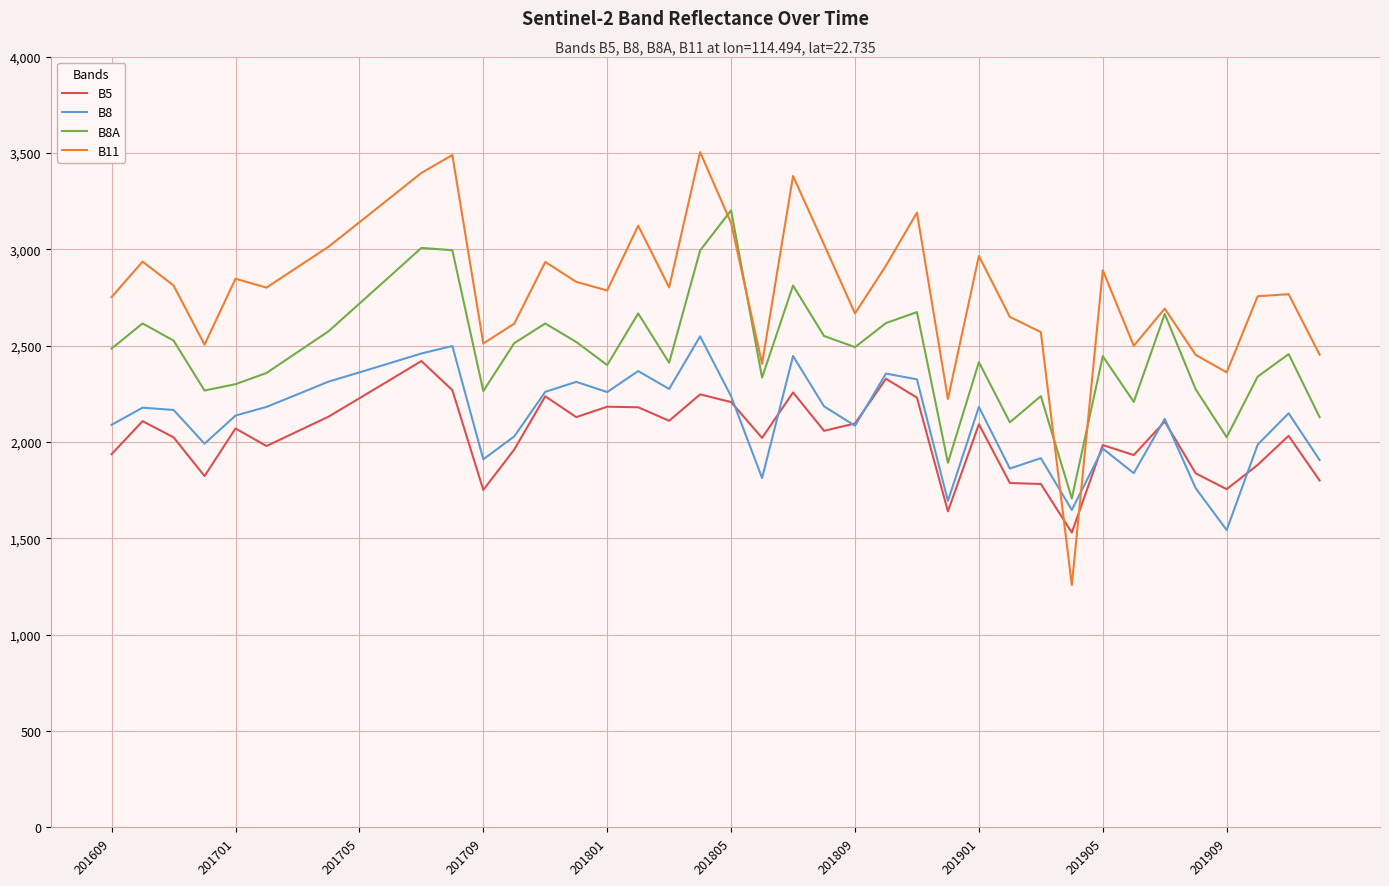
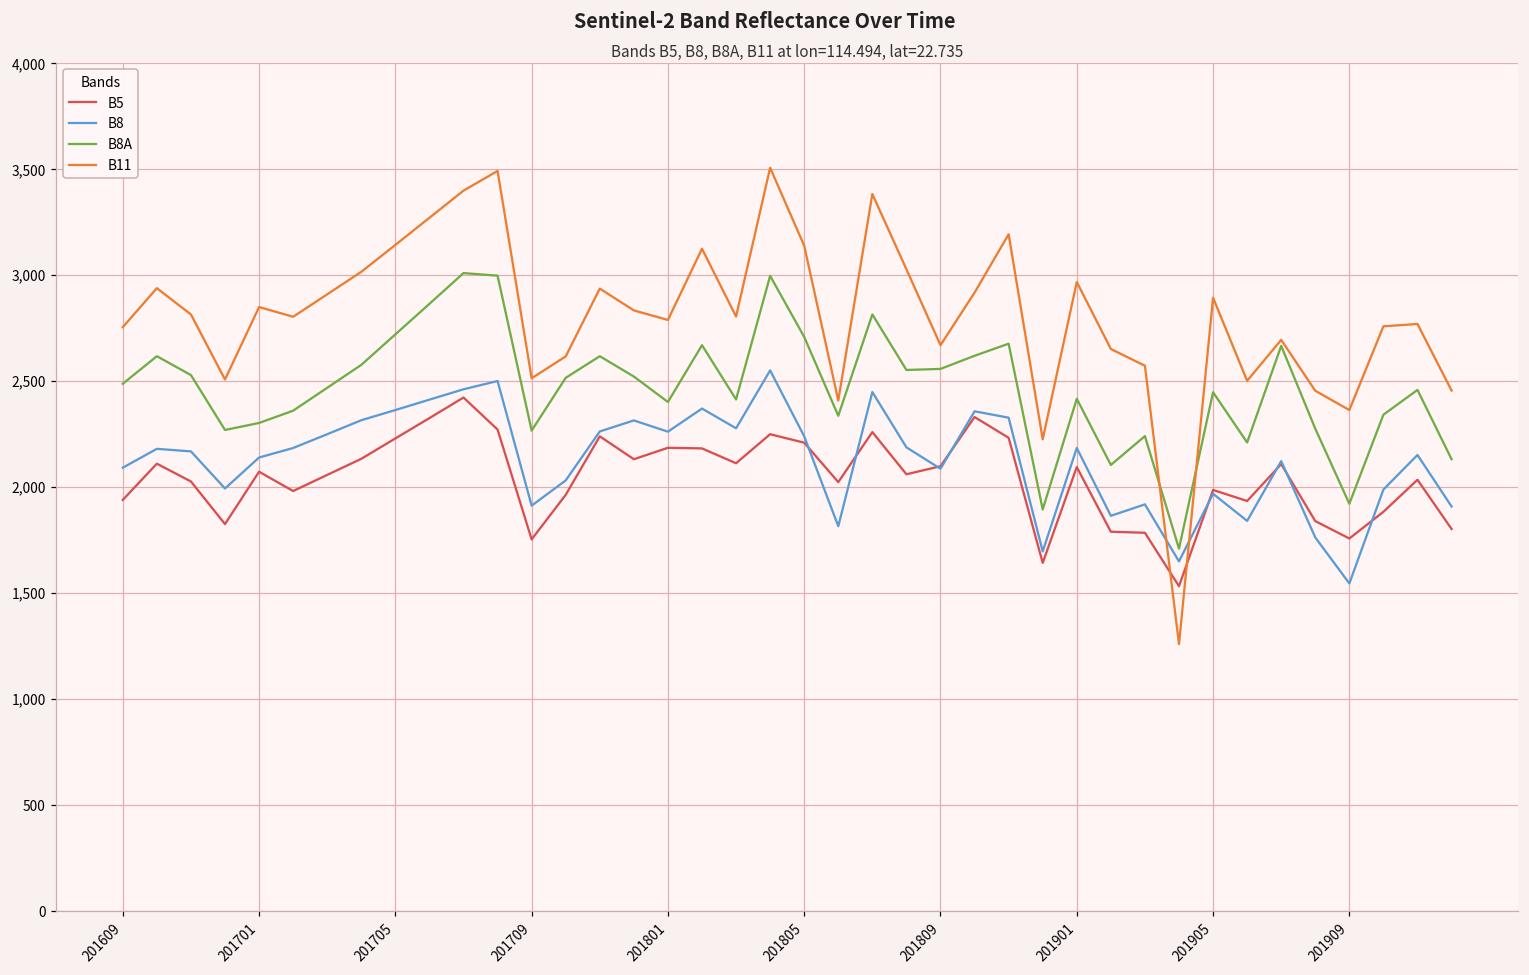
B8A, 201805: 3,200 -> 2,710
B8A, 201809: 2,490 -> 2,560
B8A, 201909: 2,030 -> 1,920
